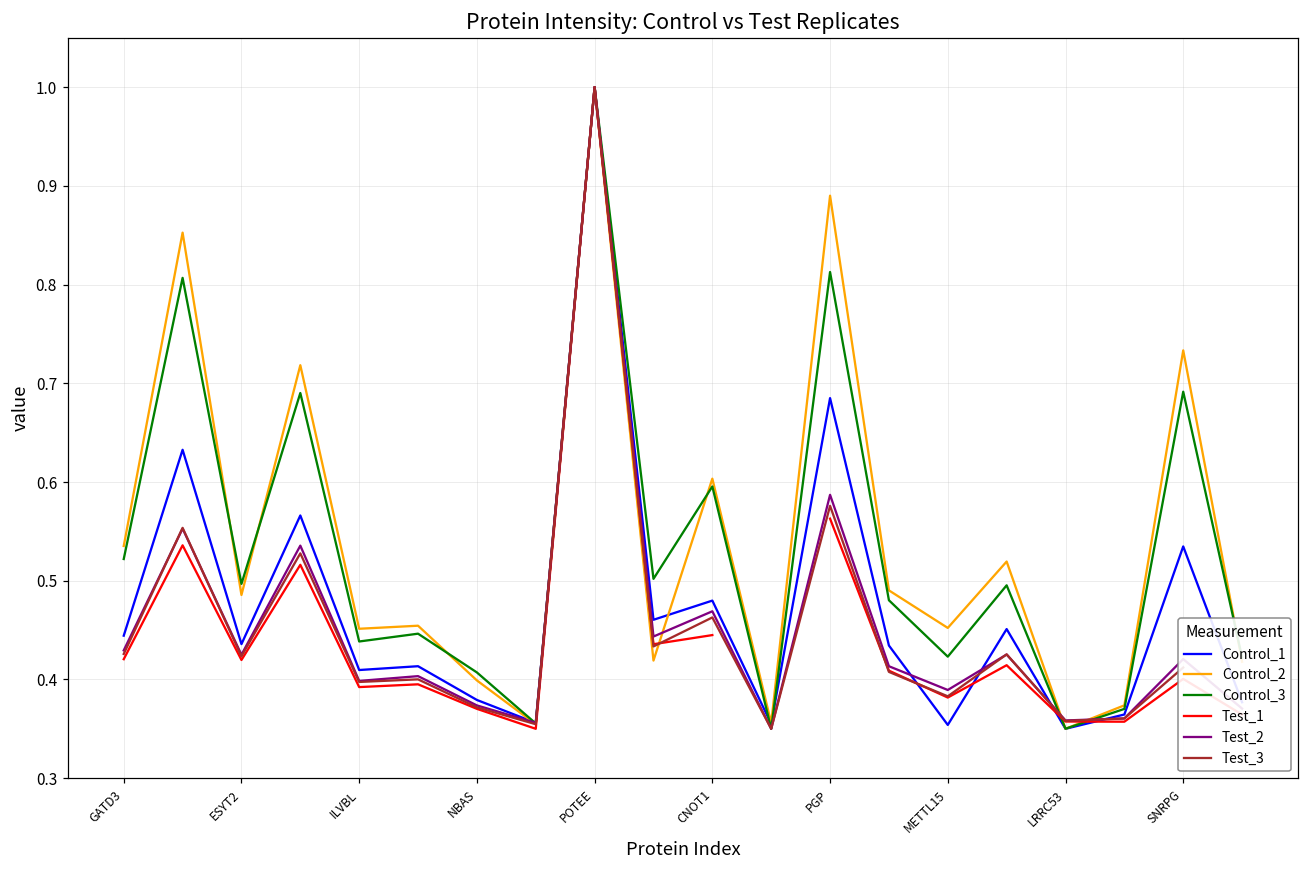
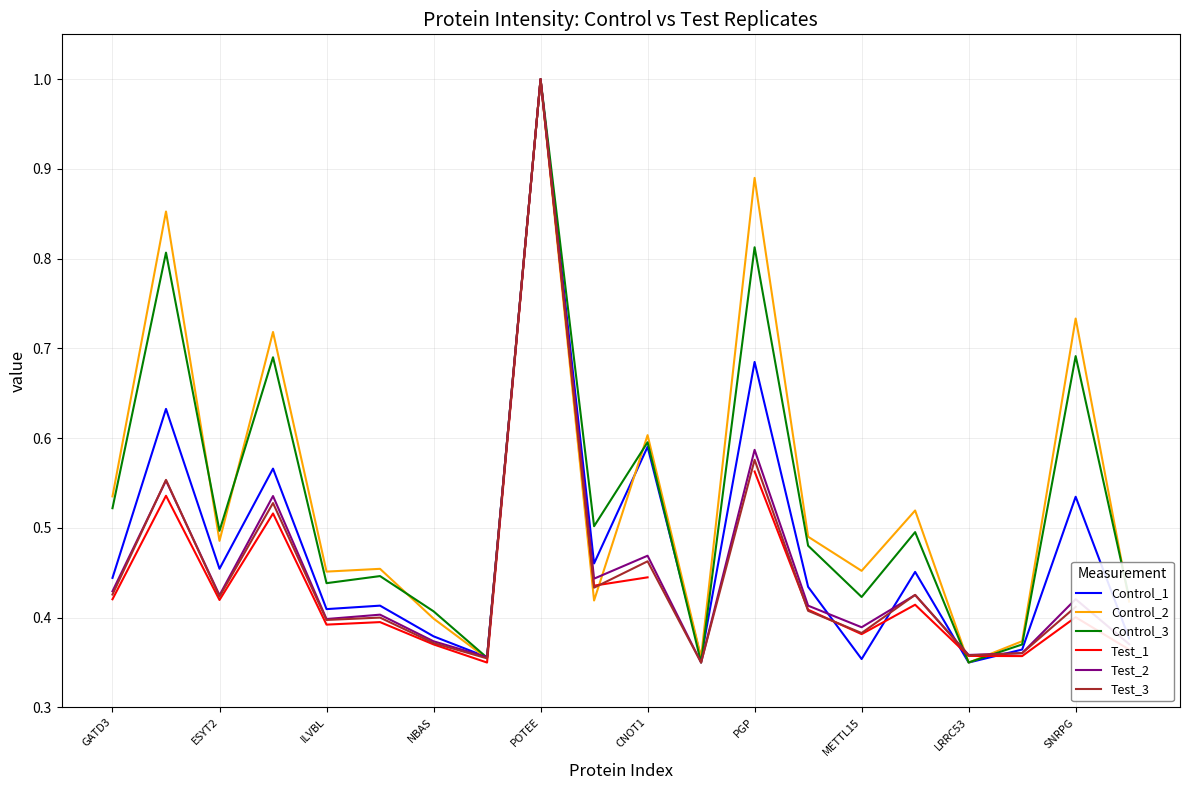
Control_1, ESYT2: 0.44 -> 0.45
Control_1, CNOT1: 0.48 -> 0.59
